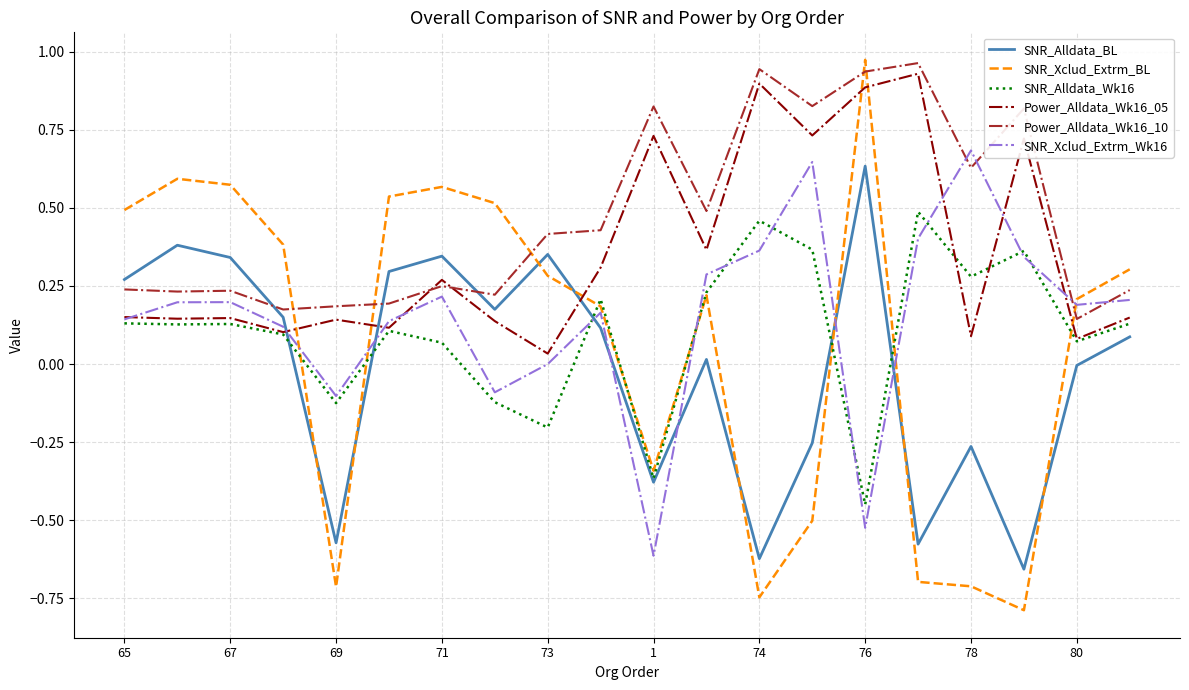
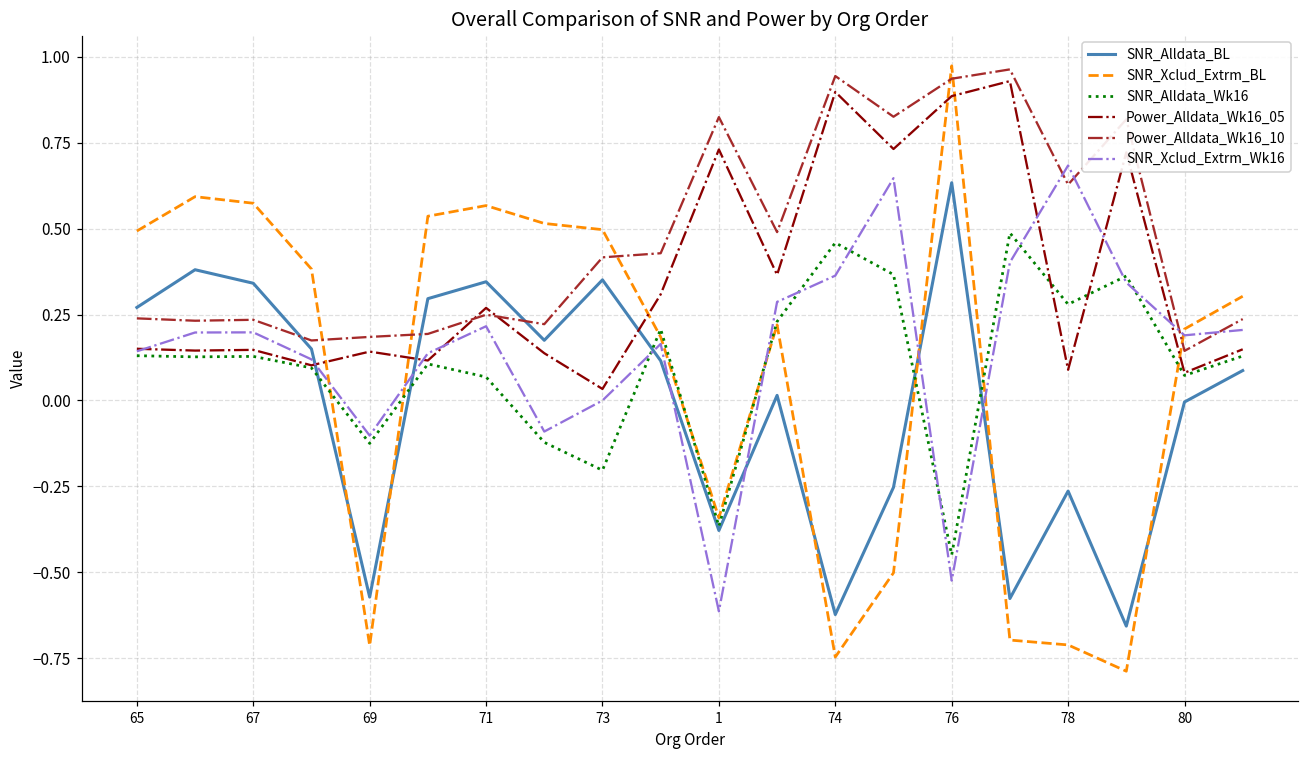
SNR_Xclud_Extrm_BL, 73: 0.28 -> 0.50
